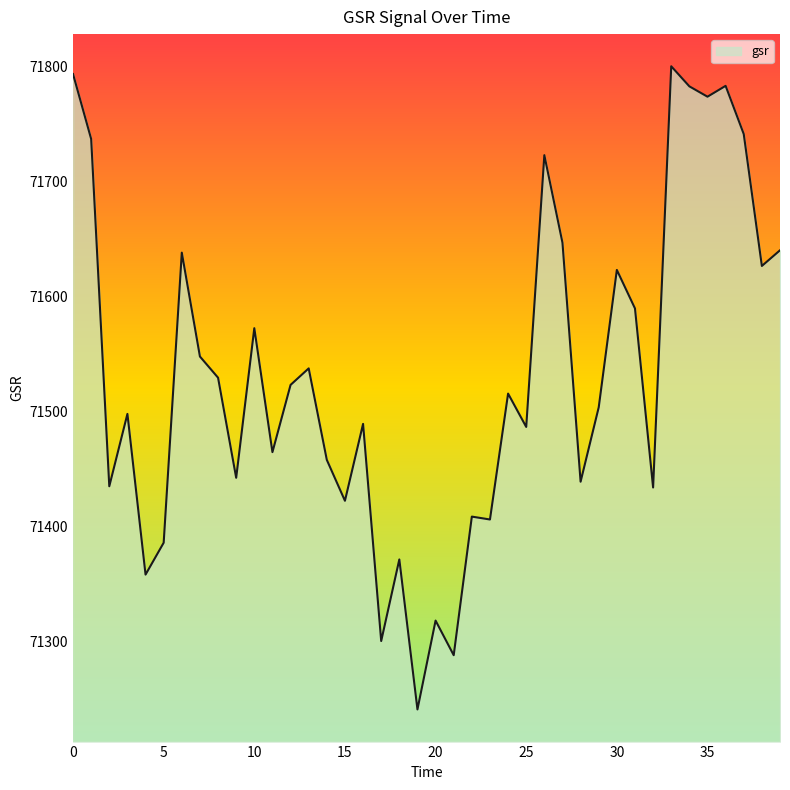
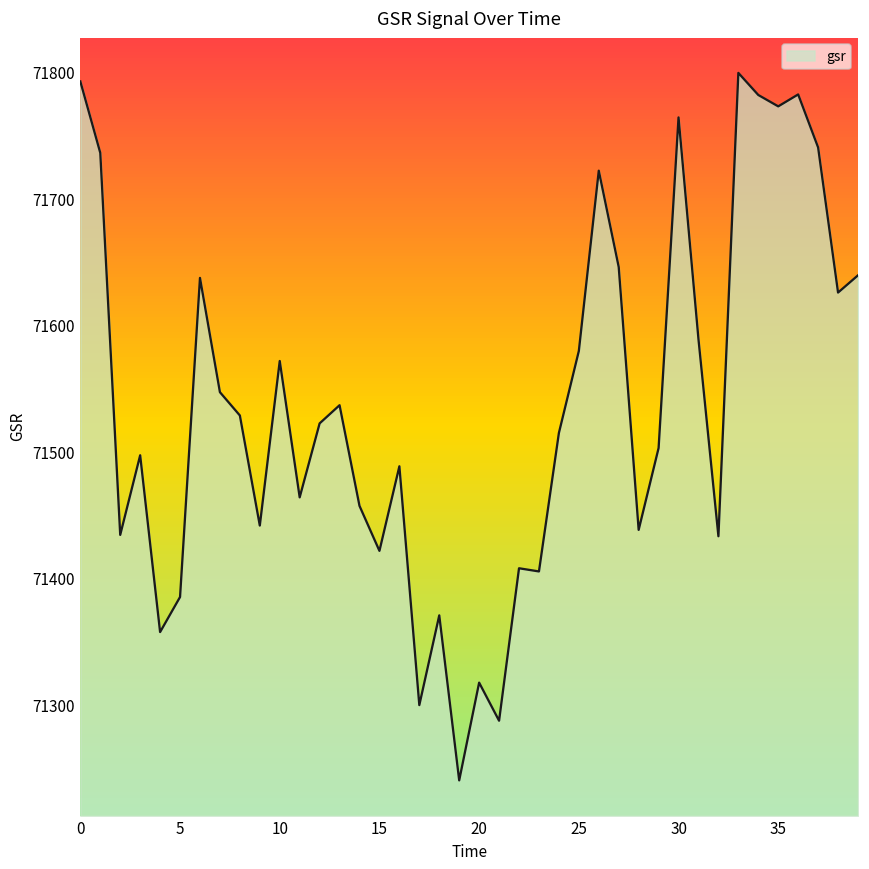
25: 71486 -> 71580
30: 71623 -> 71765
